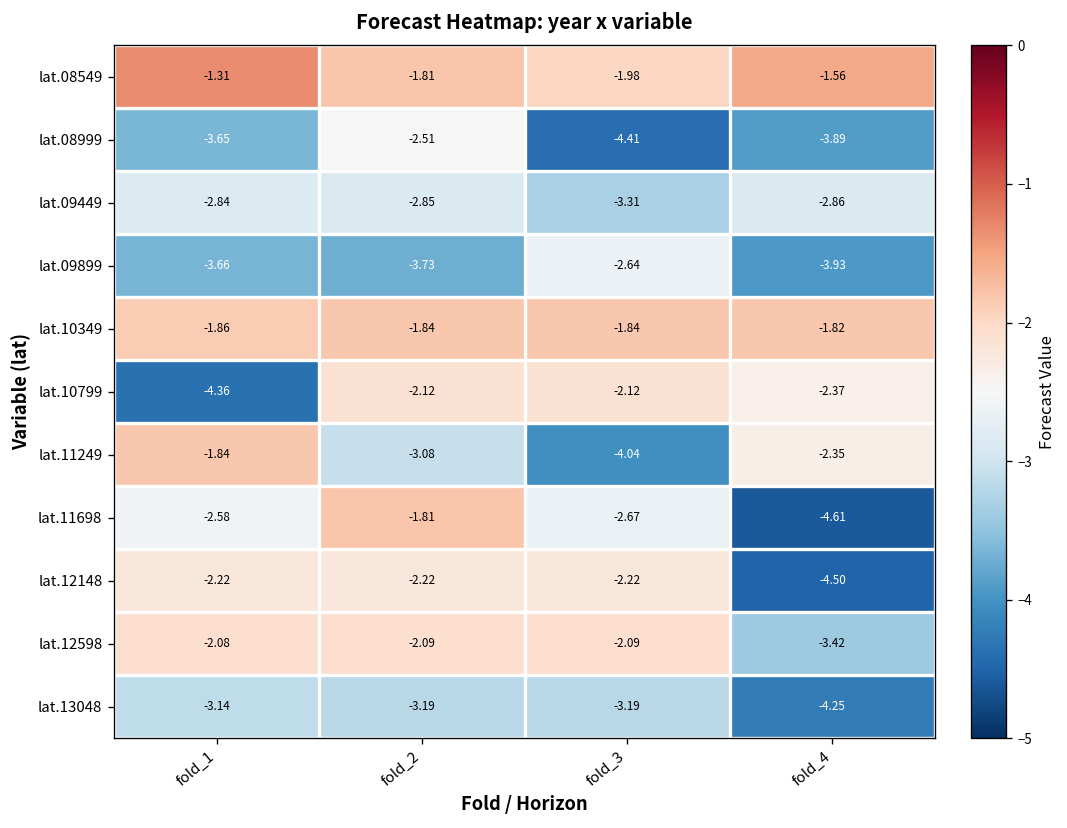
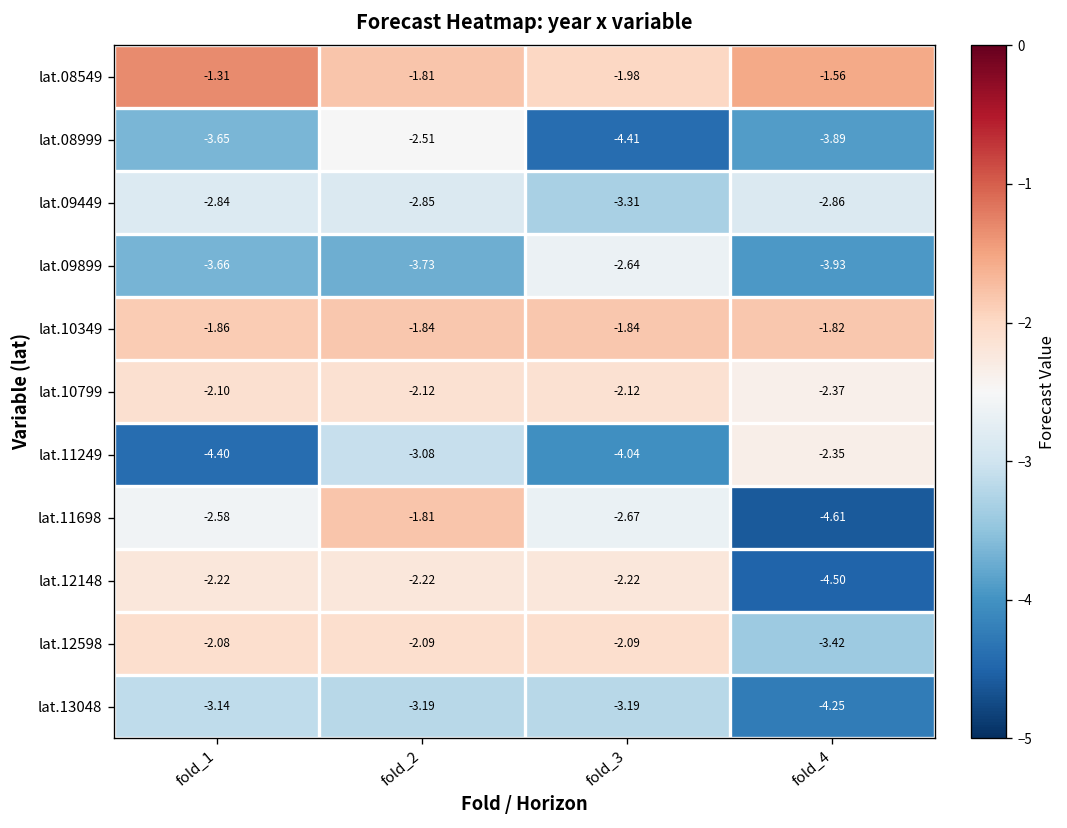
lat.10799, fold_1: -4.36 -> -2.10
lat.11249, fold_1: -1.84 -> -4.40
